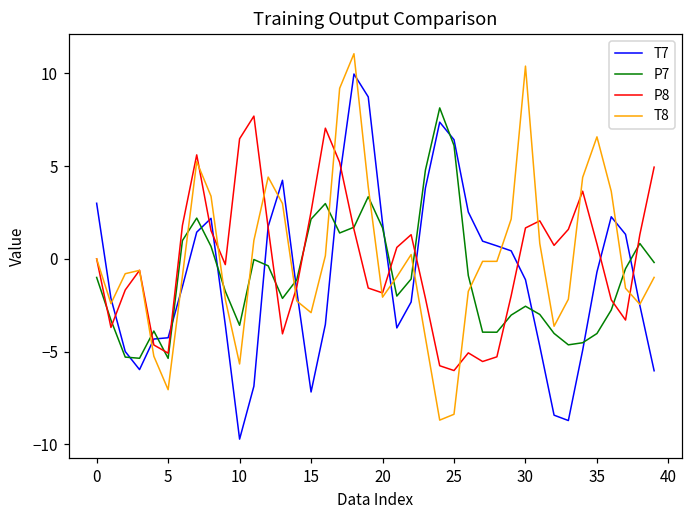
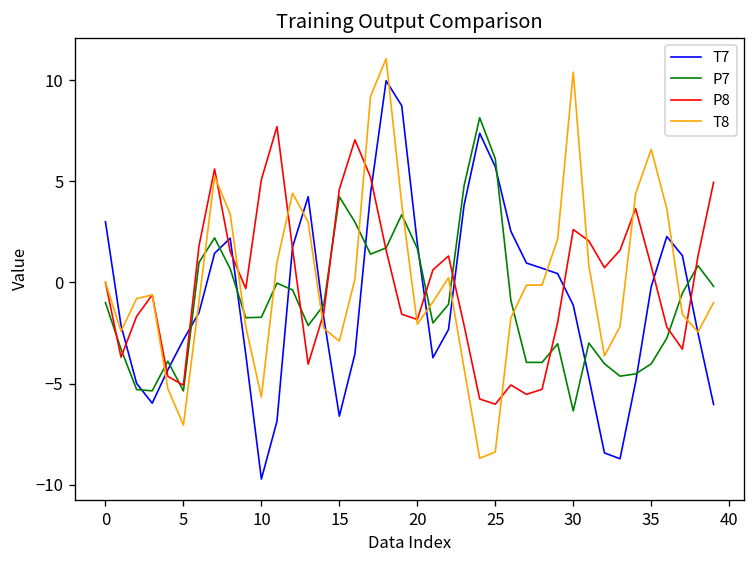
T7, 5: -4.3 -> -2.8
P7, 10: -3.6 -> -1.7
P8, 10: 6.5 -> 5.1
T7, 15: -7.2 -> -6.6
P7, 15: 2.1 -> 4.2
P8, 15: 2.5 -> 4.6
T7, 25: 6.4 -> 5.7
P7, 30: -2.6 -> -6.4
P8, 30: 1.7 -> 2.6
T7, 35: -0.7 -> -0.2
